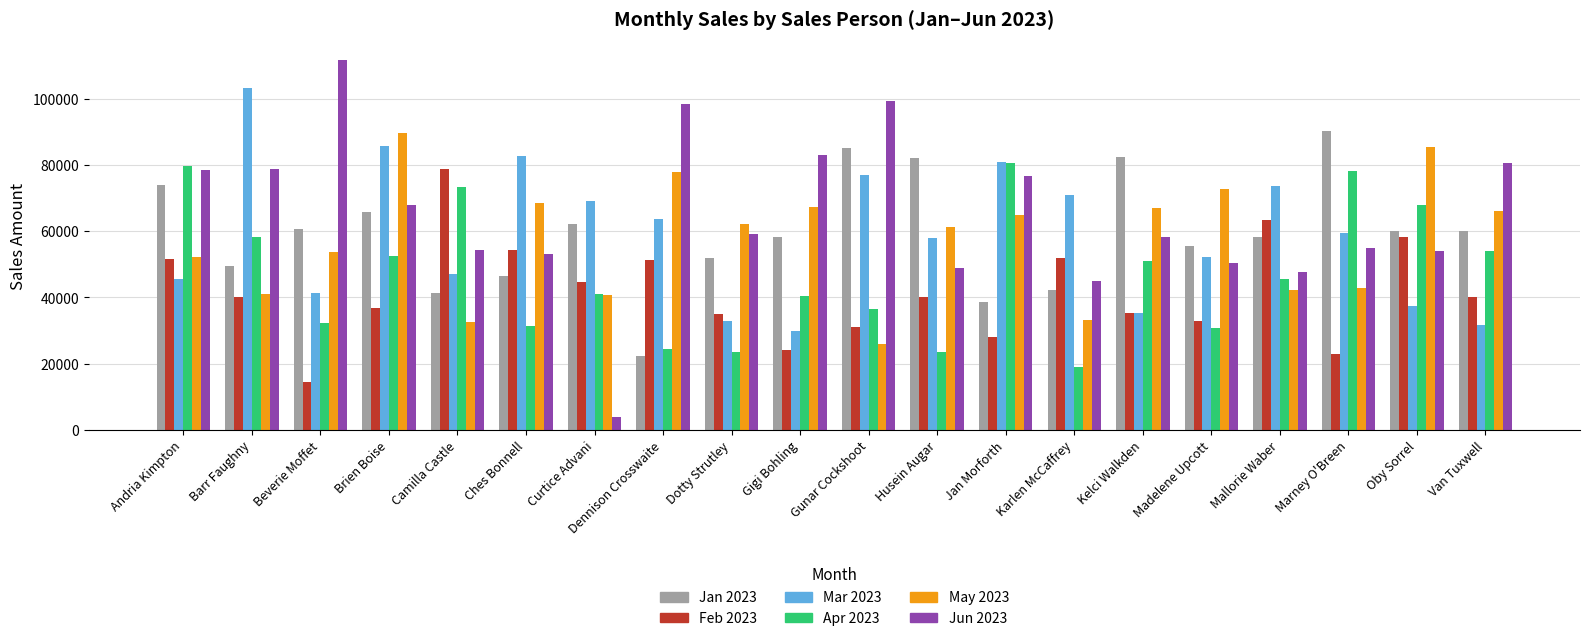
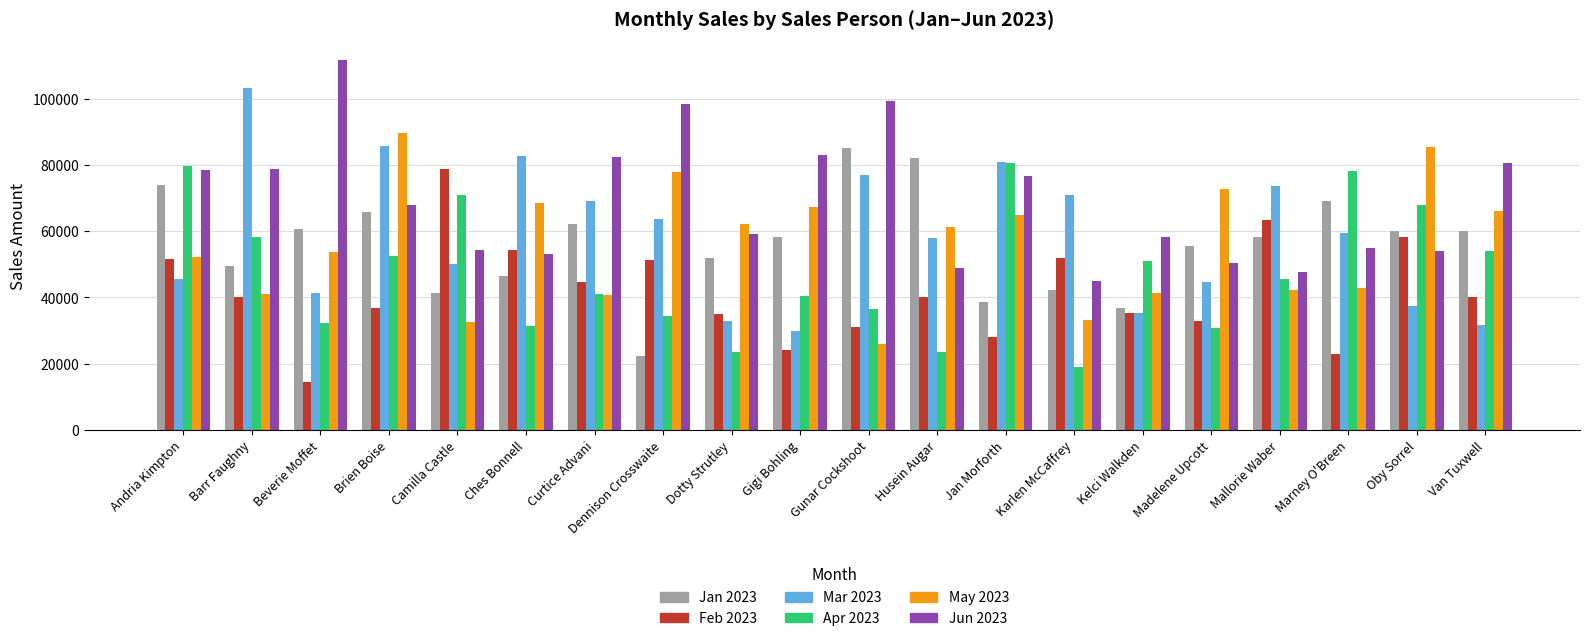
Mar 2023, Camilla Castle: 47000 -> 50000
Apr 2023, Camilla Castle: 73000 -> 71000
Jun 2023, Curtice Advani: 4000 -> 82000
Apr 2023, Dennison Crosswaite: 25000 -> 34000
Jan 2023, Kelci Walkden: 82000 -> 37000
May 2023, Kelci Walkden: 67000 -> 41000
Mar 2023, Madelene Upcott: 52000 -> 45000
Jan 2023, Marney O'Breen: 90000 -> 69000
